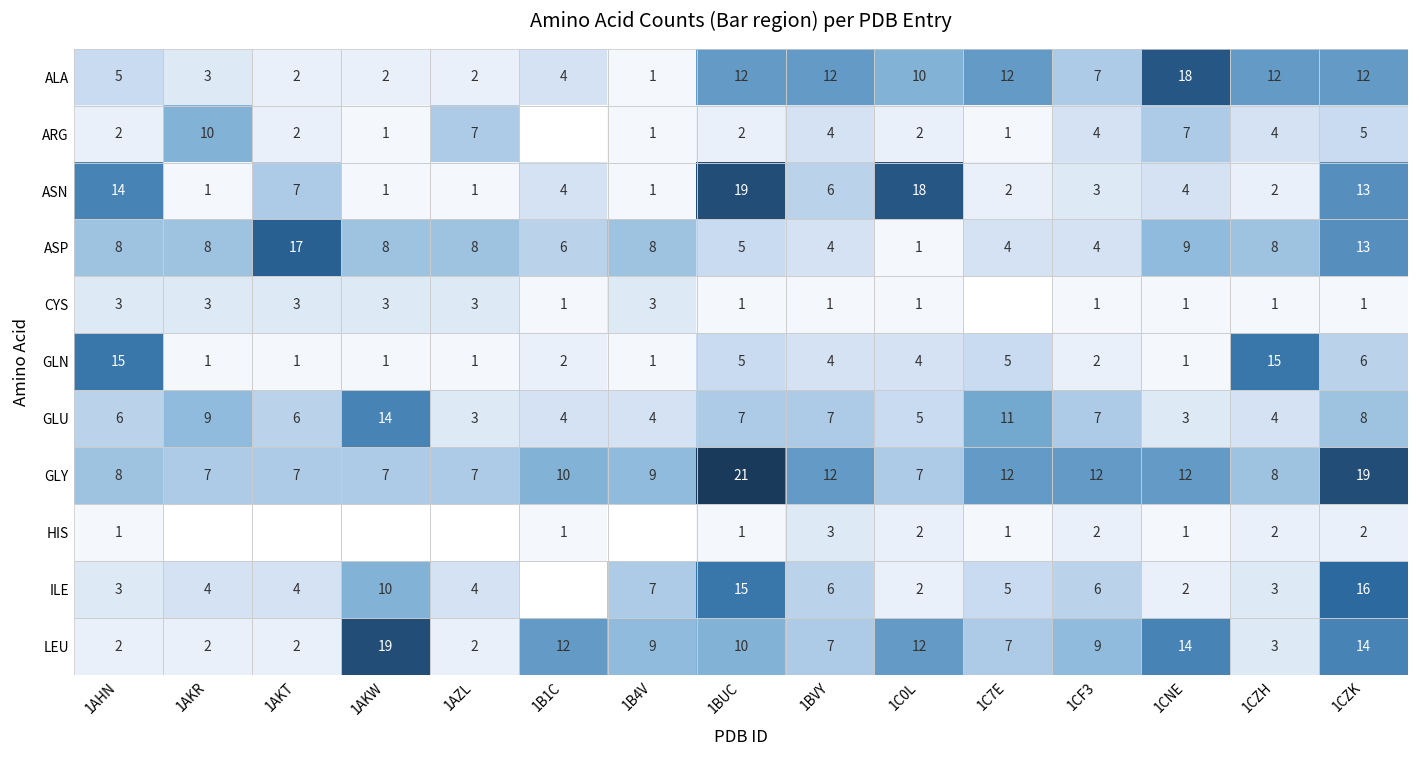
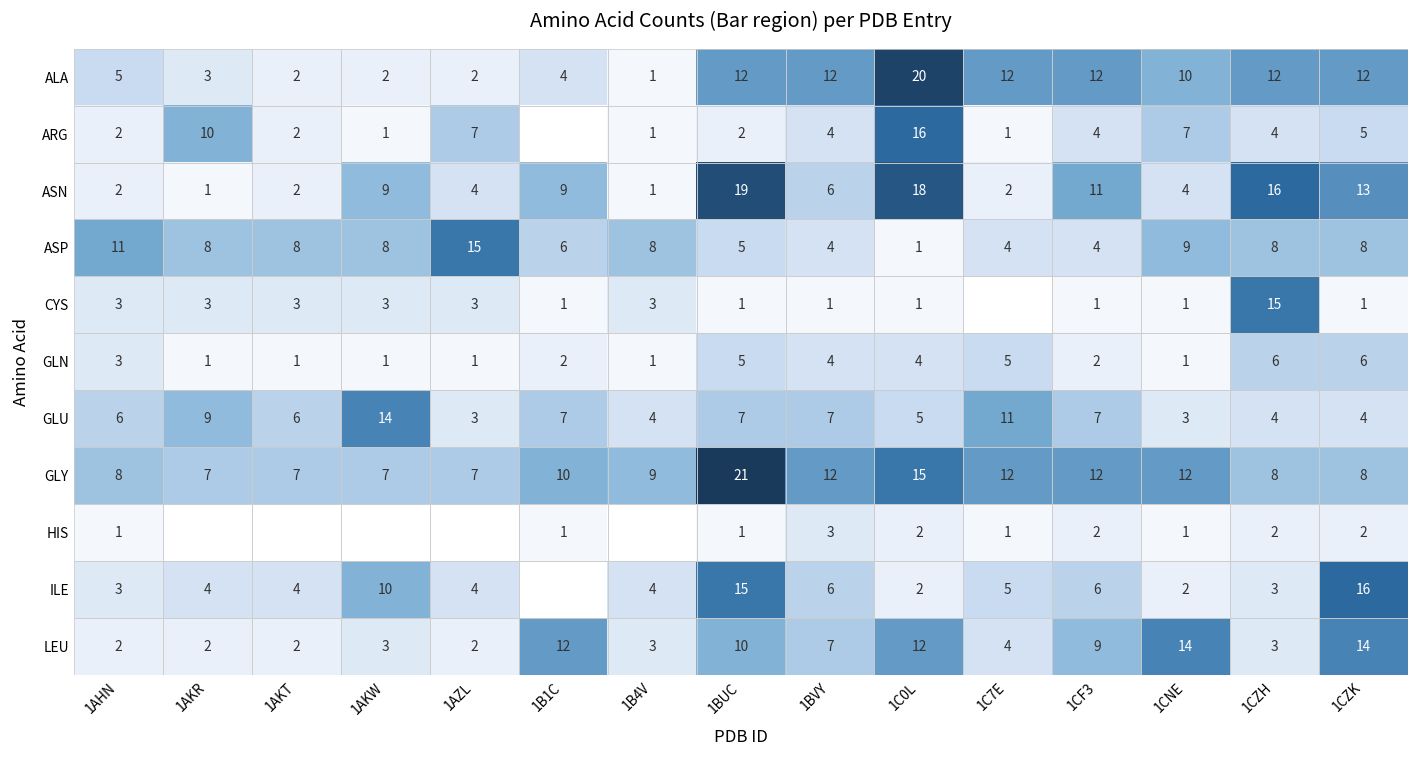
ALA, 1C0L: 10 -> 20
ALA, 1CF3: 7 -> 12
ALA, 1CNE: 18 -> 10
ARG, 1C0L: 2 -> 16
ASN, 1AHN: 14 -> 2
ASN, 1AKT: 7 -> 2
ASN, 1AKW: 1 -> 9
ASN, 1AZL: 1 -> 4
ASN, 1B1C: 4 -> 9
ASN, 1CF3: 3 -> 11
ASN, 1CZH: 2 -> 16
ASP, 1AHN: 8 -> 11
ASP, 1AKT: 17 -> 8
ASP, 1AZL: 8 -> 15
ASP, 1CZK: 13 -> 8
CYS, 1CZH: 1 -> 15
GLN, 1AHN: 15 -> 3
GLN, 1CZH: 15 -> 6
GLU, 1B1C: 4 -> 7
GLU, 1CZK: 8 -> 4
GLY, 1C0L: 7 -> 15
GLY, 1CZK: 19 -> 8
ILE, 1B4V: 7 -> 4
LEU, 1AKW: 19 -> 3
LEU, 1B4V: 9 -> 3
LEU, 1C7E: 7 -> 4
